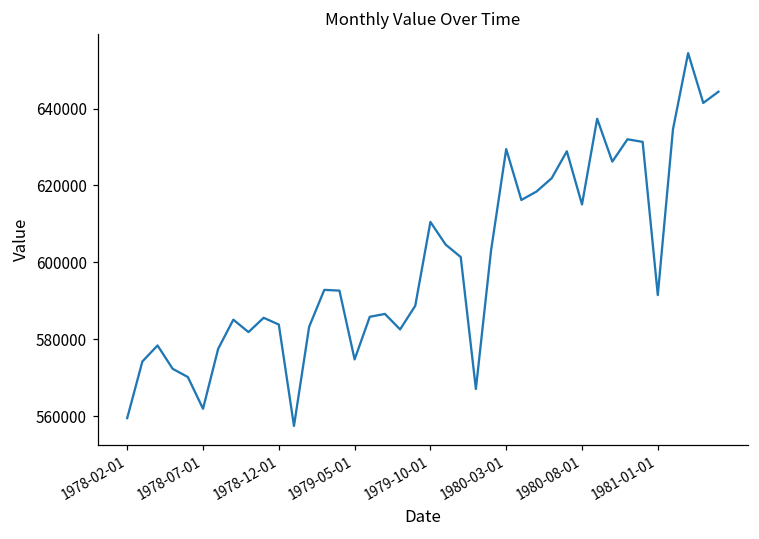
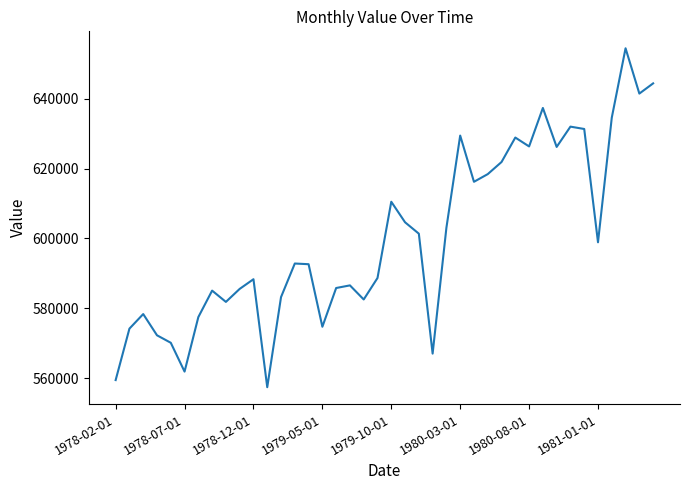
1978-12-01: 584000 -> 588000
1980-08-01: 615000 -> 626000
1981-01-01: 591000 -> 599000
